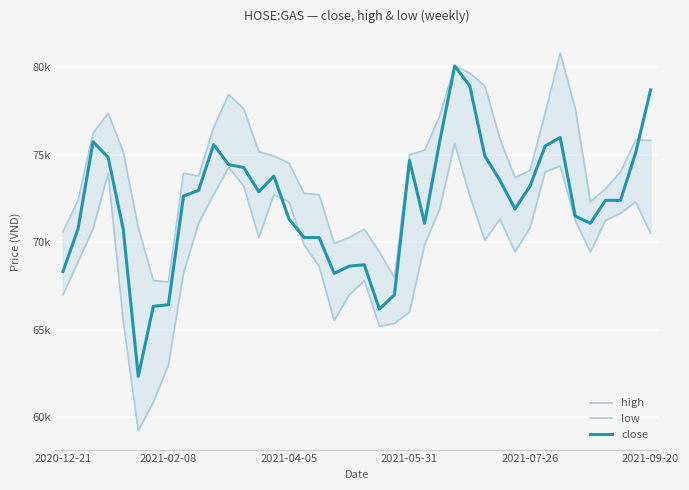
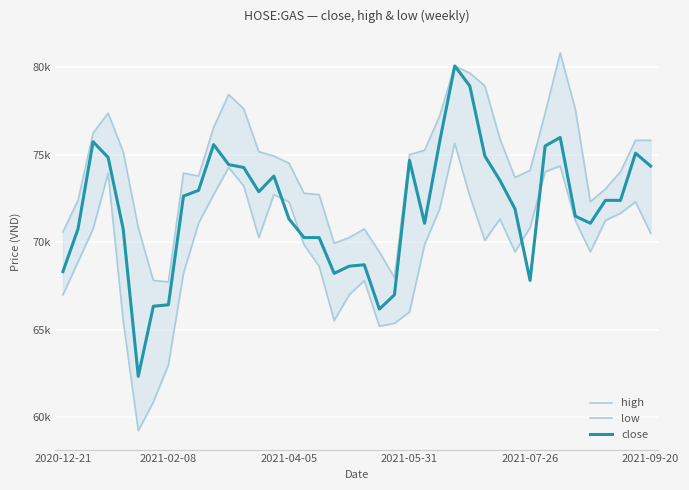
close, 2021-07-26: 73200 -> 67800
close, 2021-09-20: 78700 -> 74300
